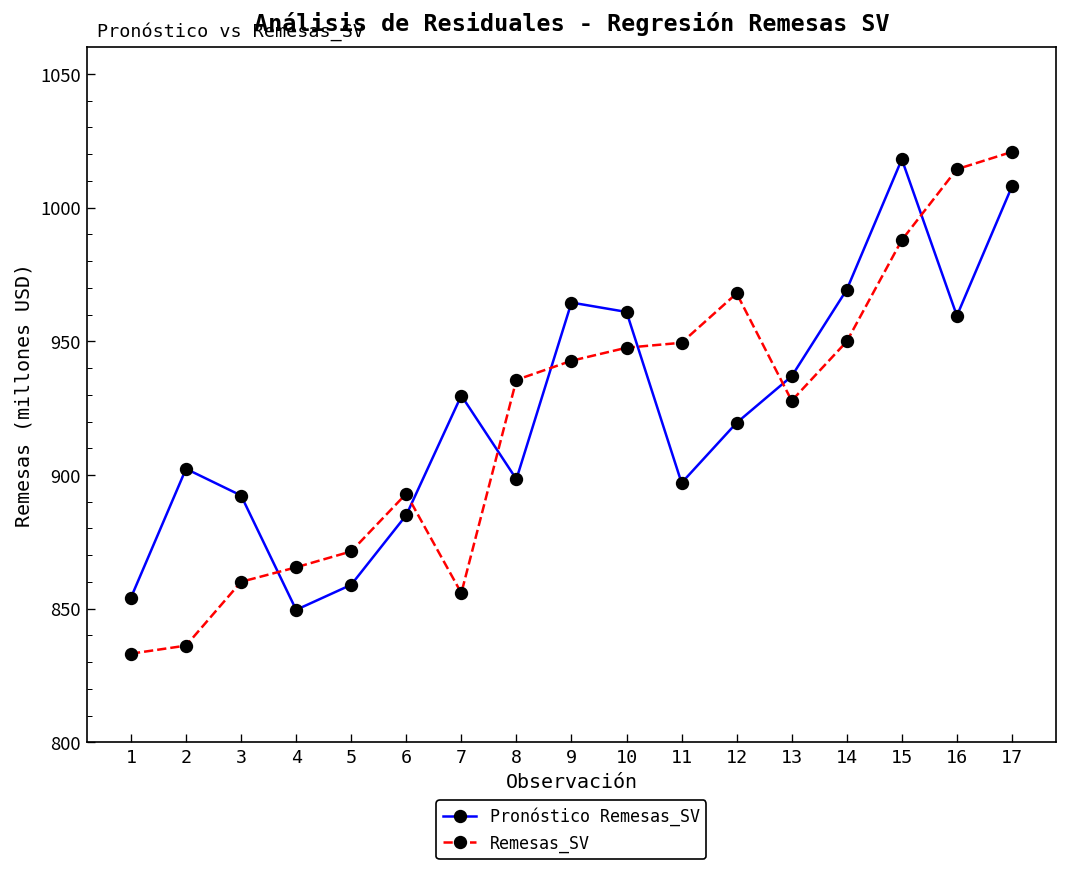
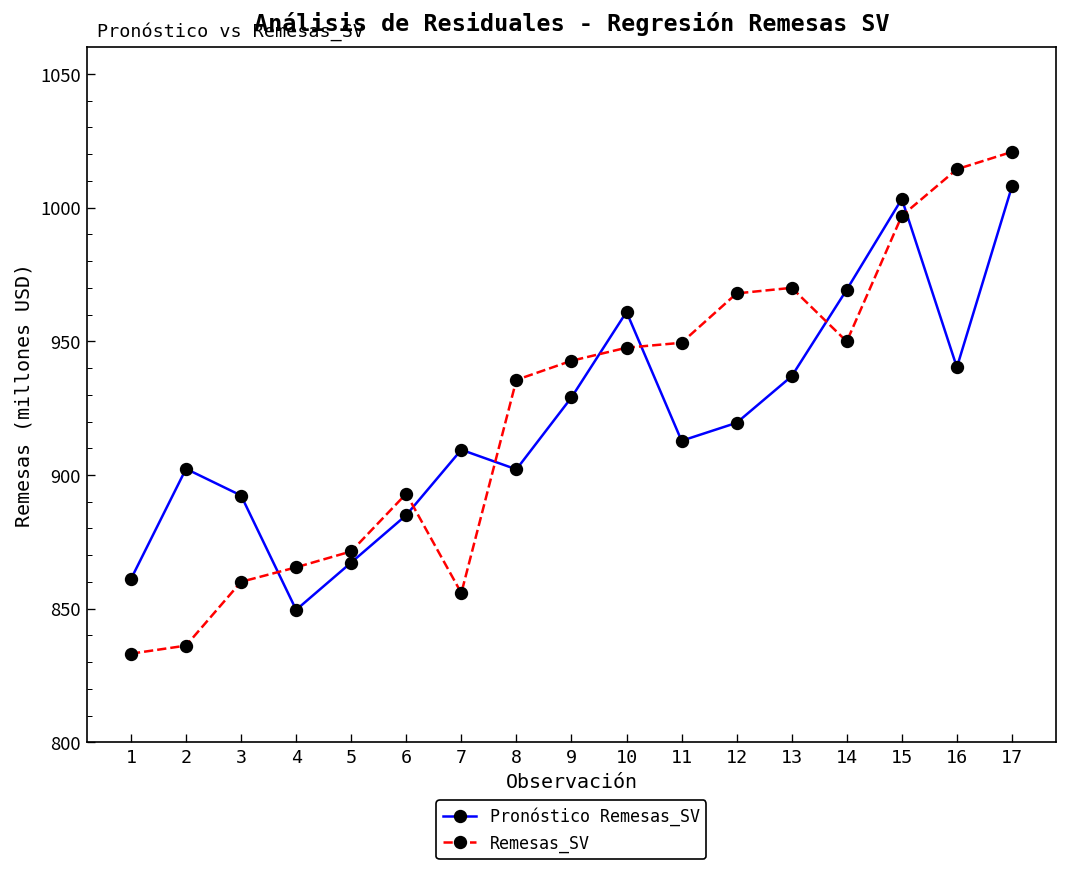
Pronóstico Remesas_SV, 1: 854 -> 861
Pronóstico Remesas_SV, 5: 859 -> 867
Pronóstico Remesas_SV, 7: 930 -> 909
Pronóstico Remesas_SV, 8: 898 -> 902
Pronóstico Remesas_SV, 9: 965 -> 929
Pronóstico Remesas_SV, 11: 897 -> 913
Remesas_SV, 13: 928 -> 970
Pronóstico Remesas_SV, 15: 1018 -> 1003
Remesas_SV, 15: 988 -> 997
Pronóstico Remesas_SV, 16: 960 -> 940
